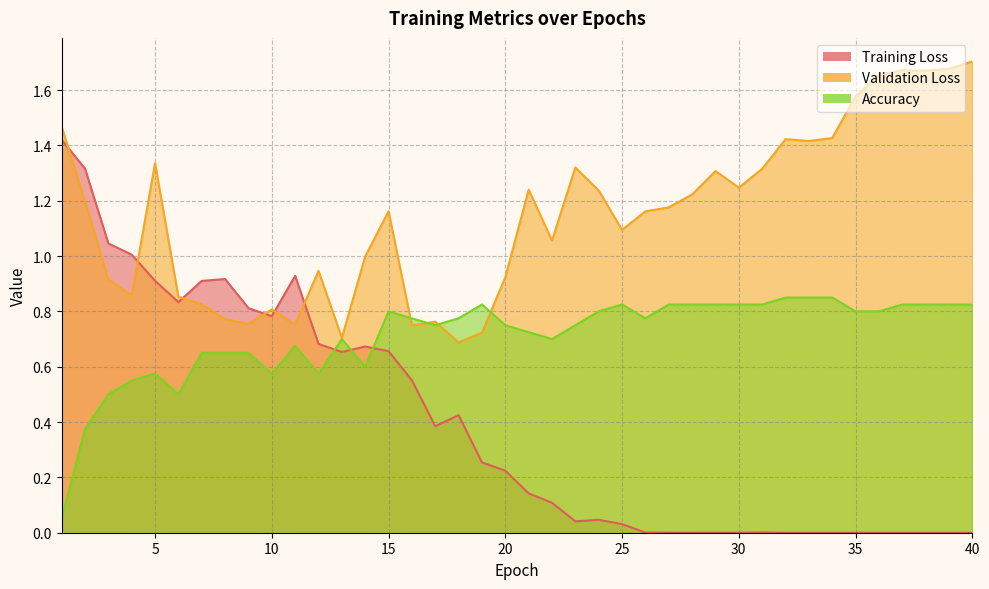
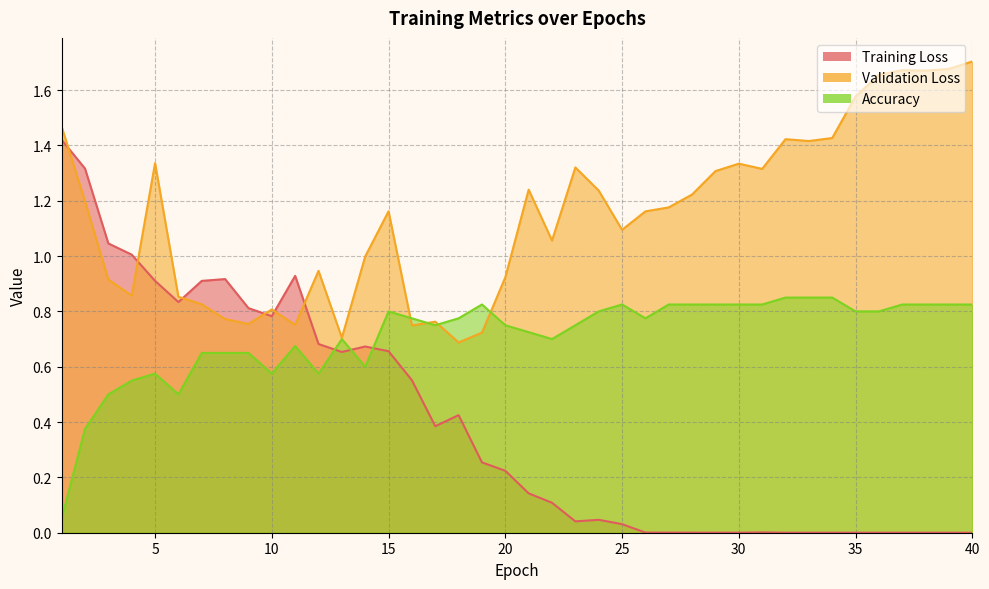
Validation Loss, 30: 1.25 -> 1.33
